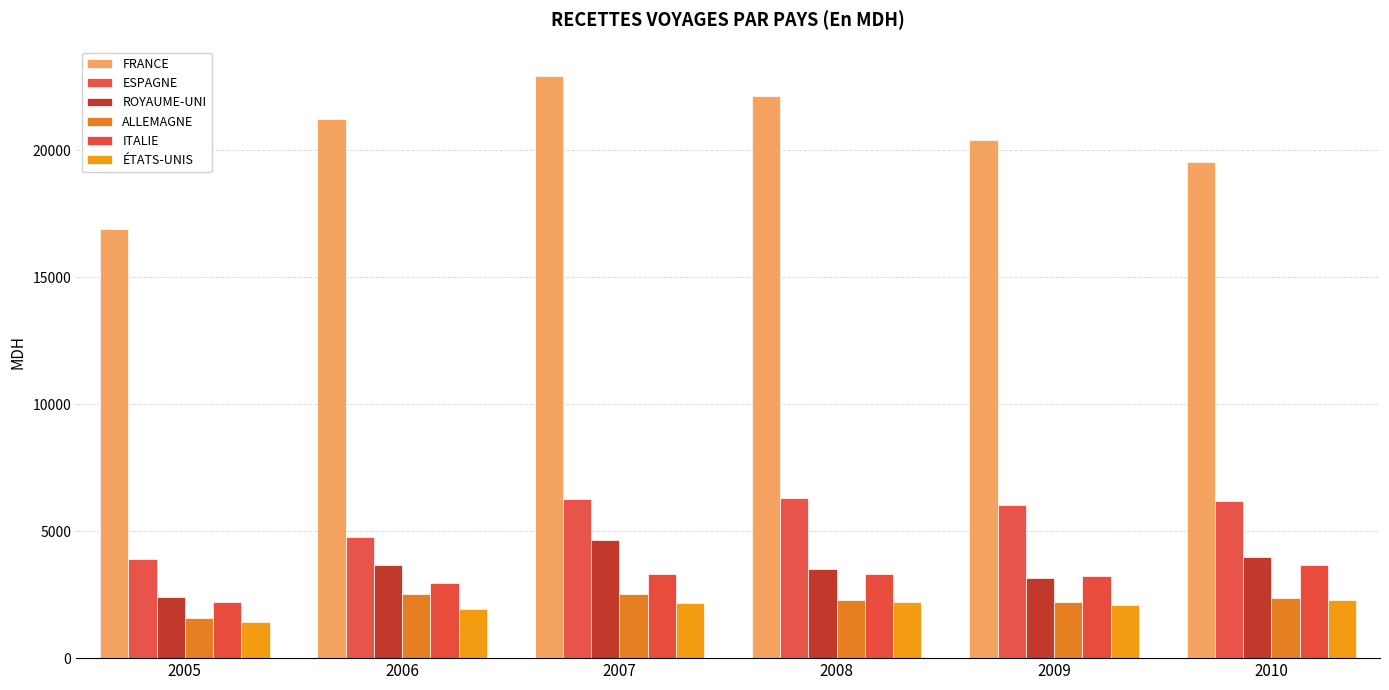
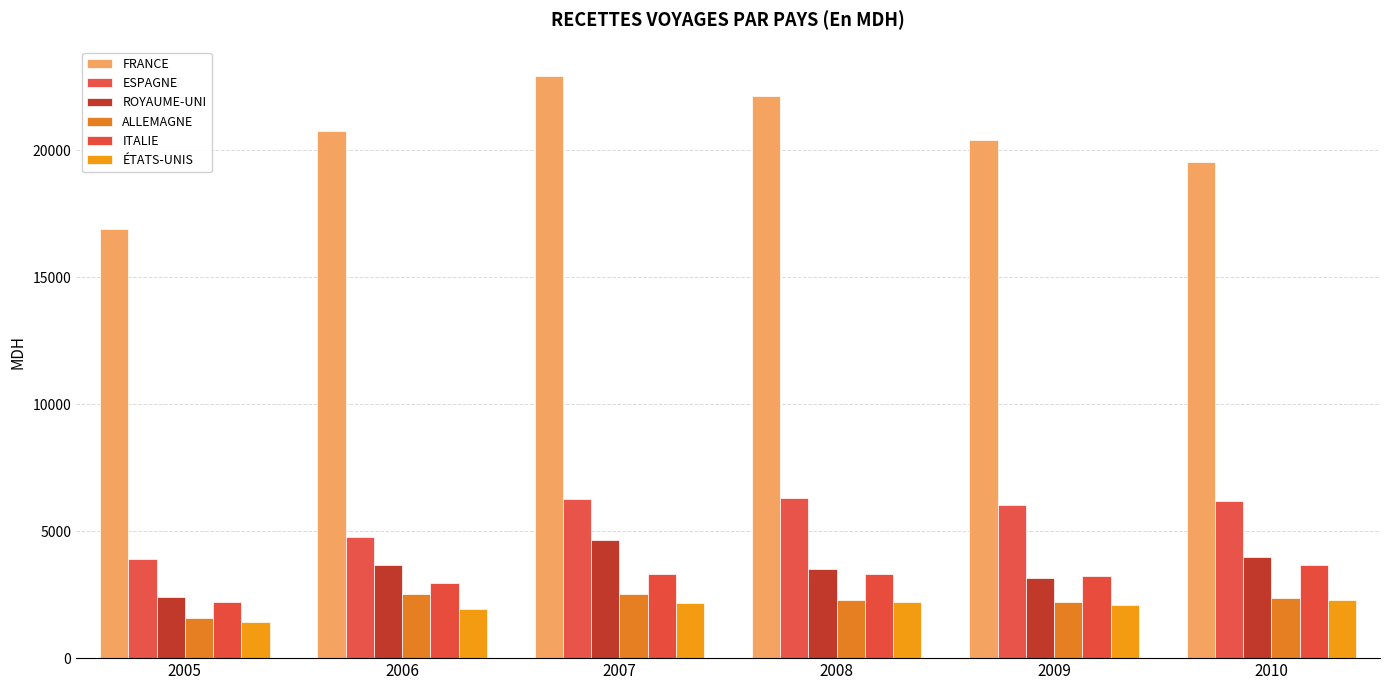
FRANCE, 2006: 21200 -> 20800
